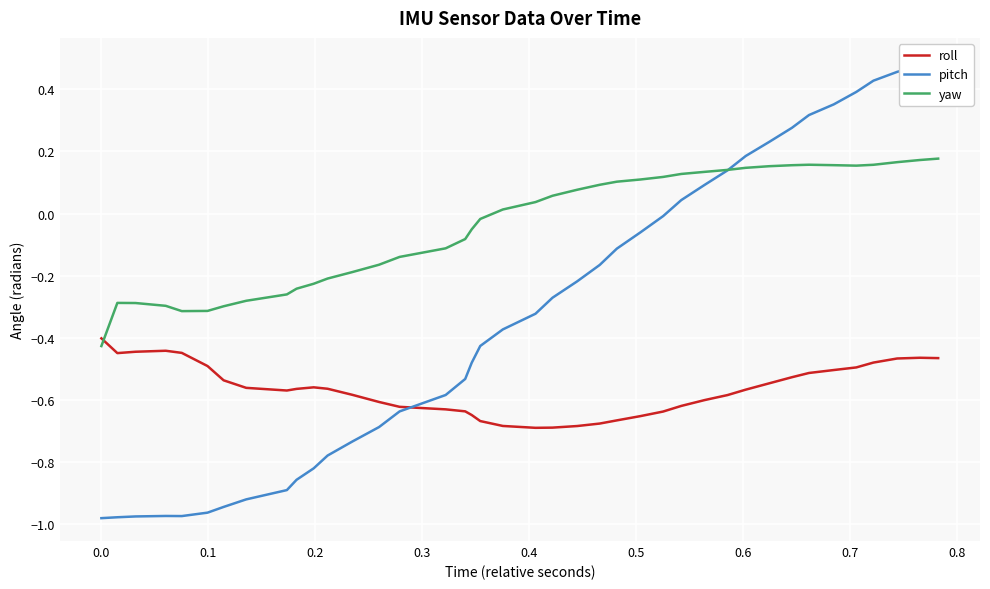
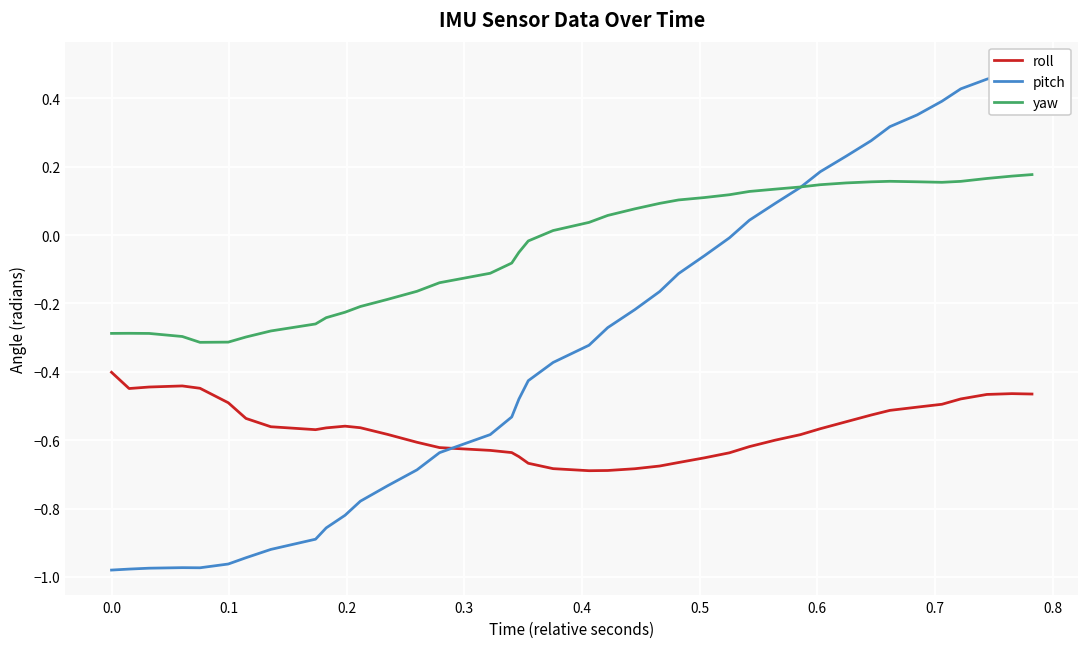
yaw, 0.0: -0.43 -> -0.29
